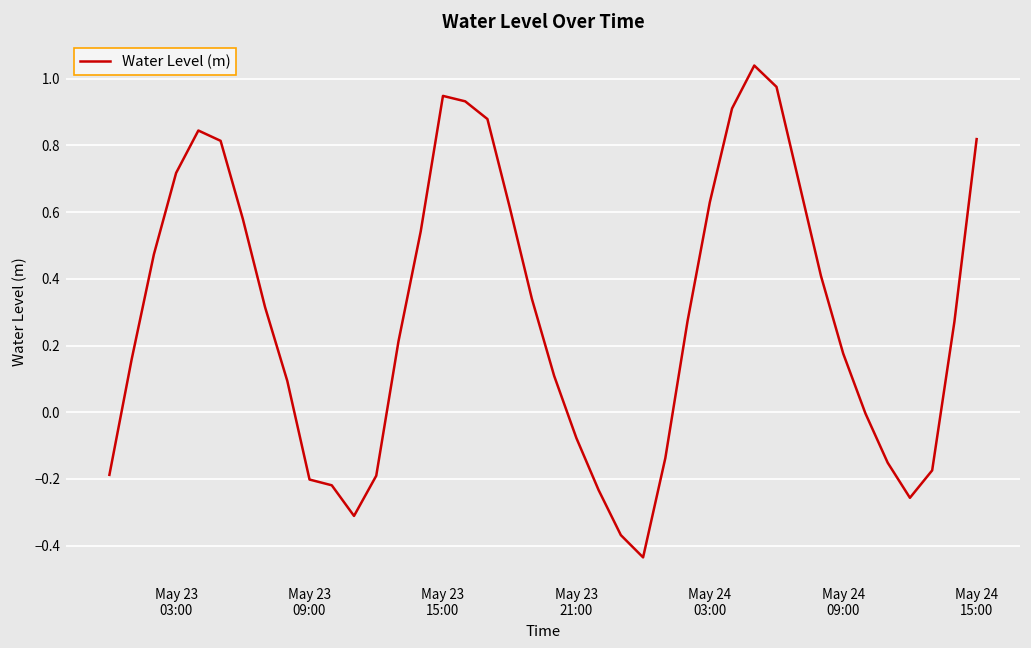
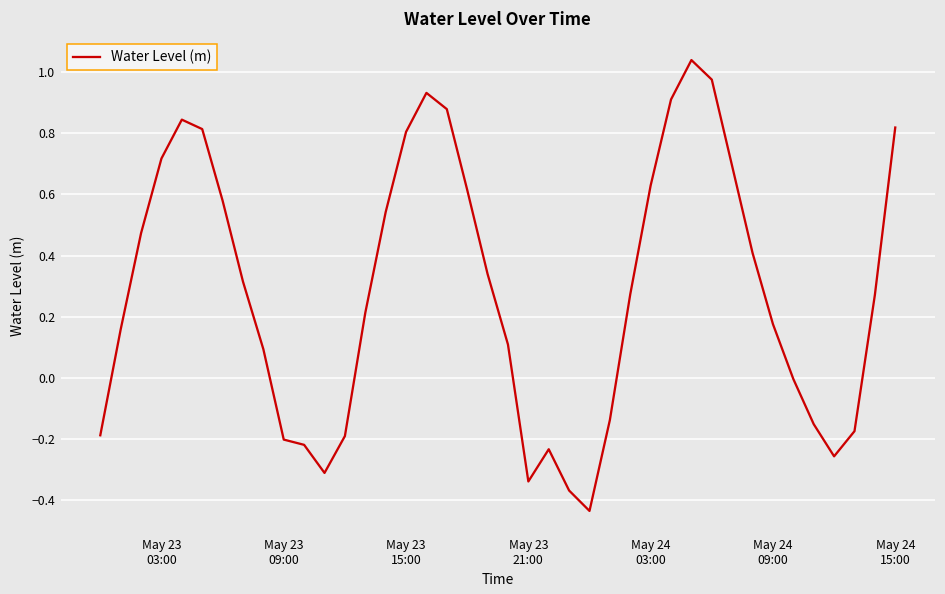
May 23 15:00: 0.95 -> 0.80
May 23 21:00: -0.08 -> -0.34
